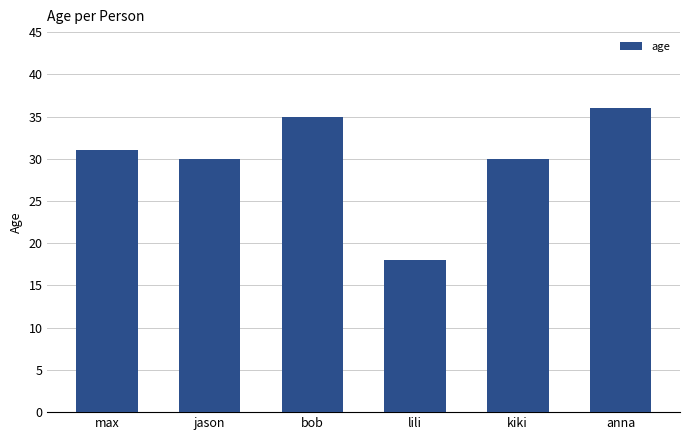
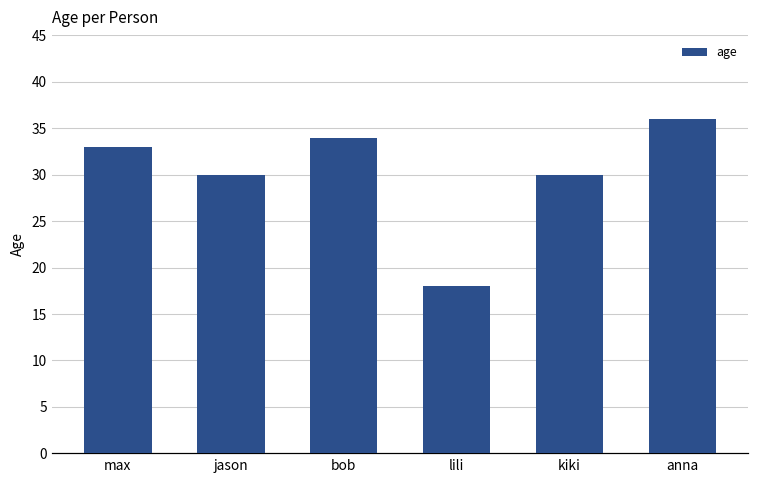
max: 31 -> 33
bob: 35 -> 34
